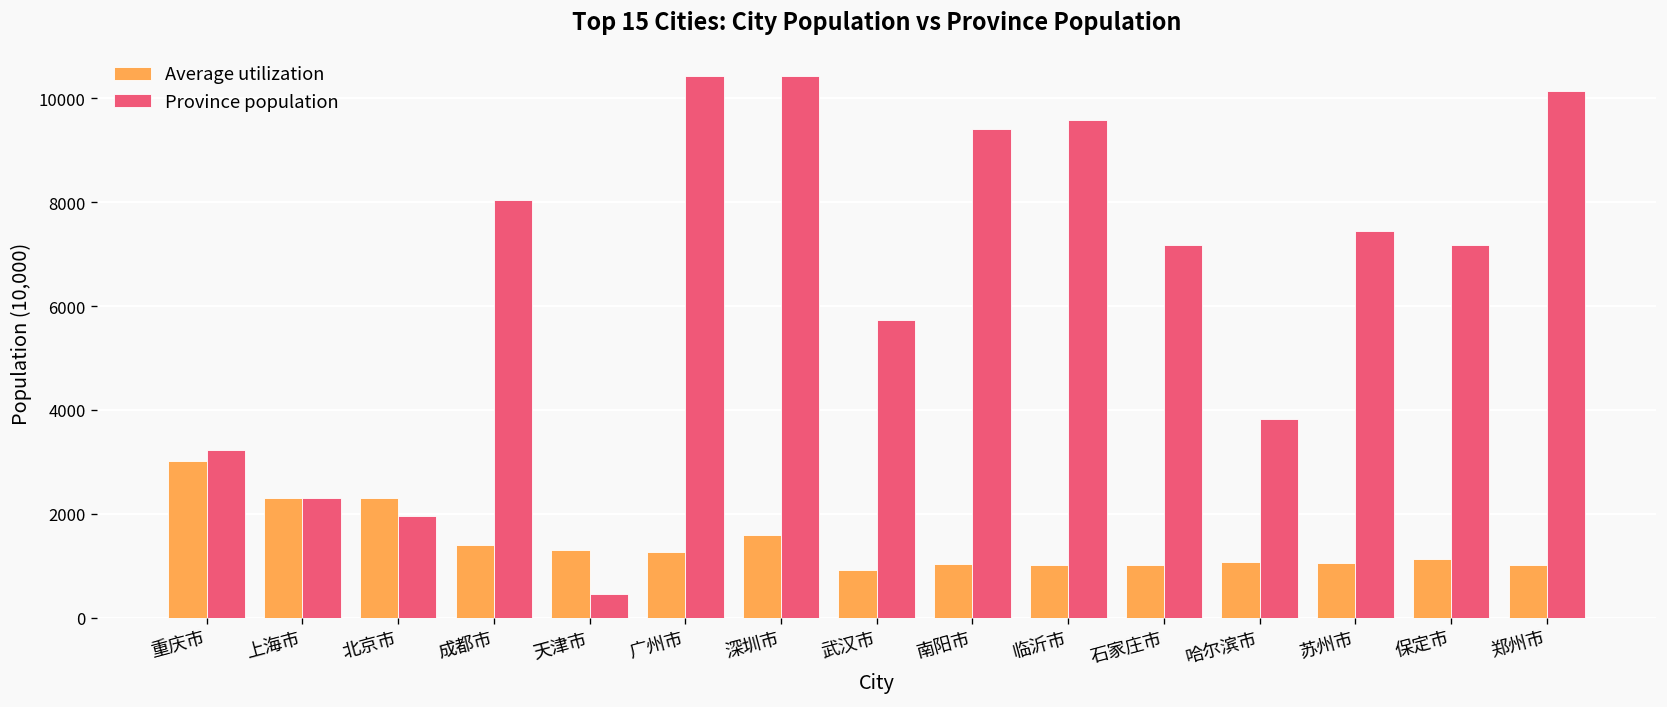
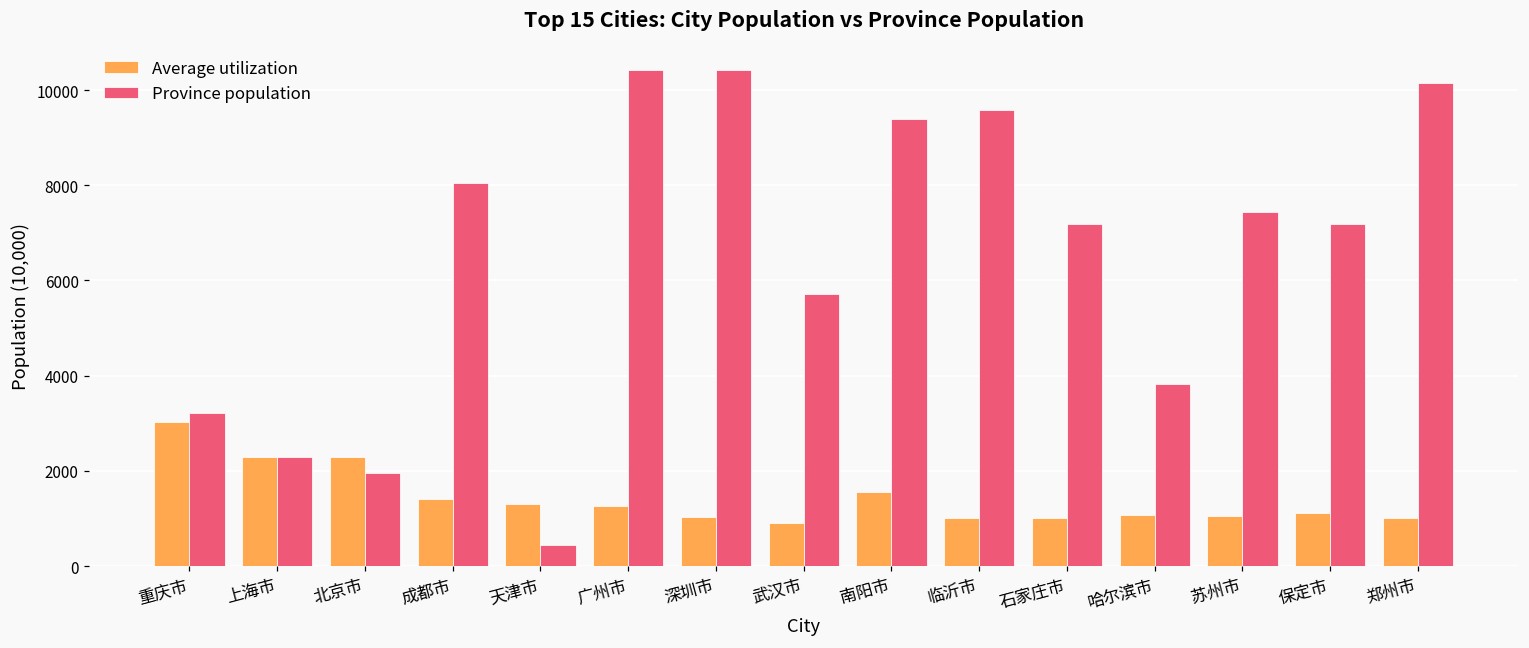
Average utilization, 深圳市: 1600 -> 1000
Average utilization, 南阳市: 1000 -> 1500
